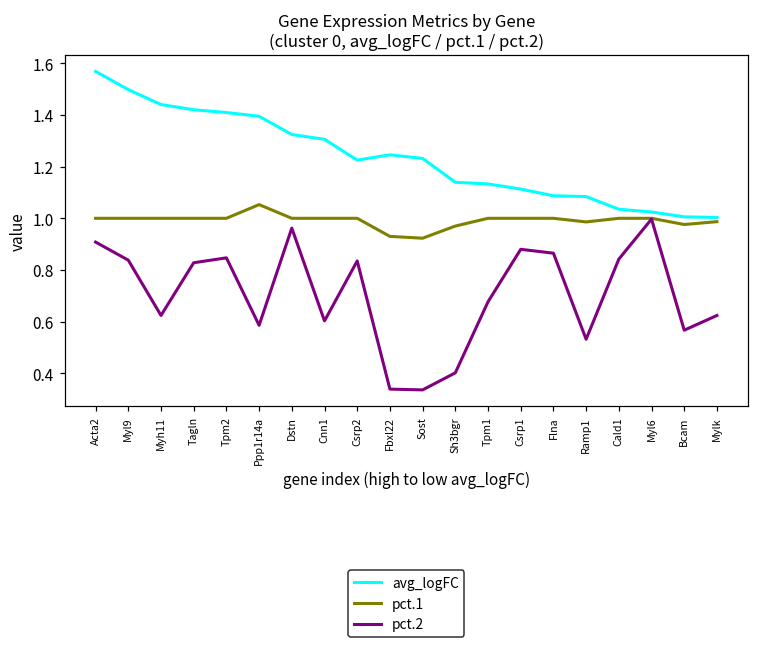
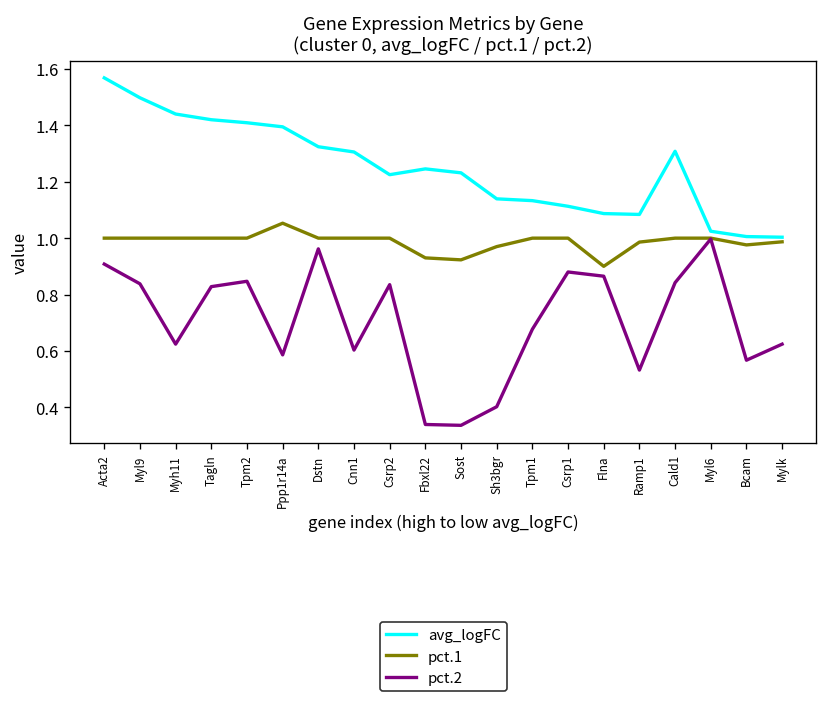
pct.1, Flna: 1.0 -> 0.9
avg_logFC, Cald1: 1.04 -> 1.31
